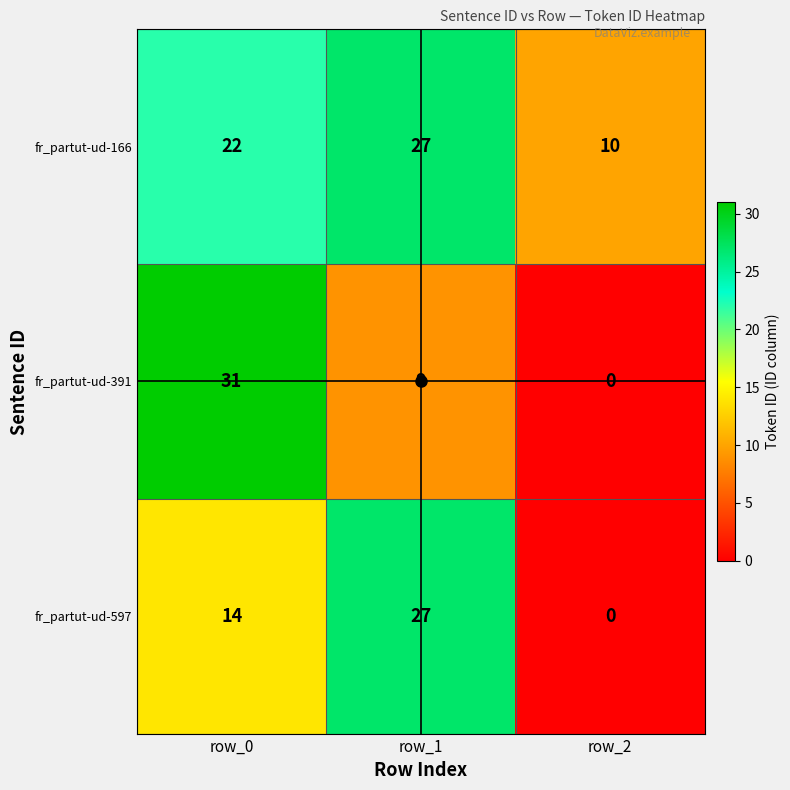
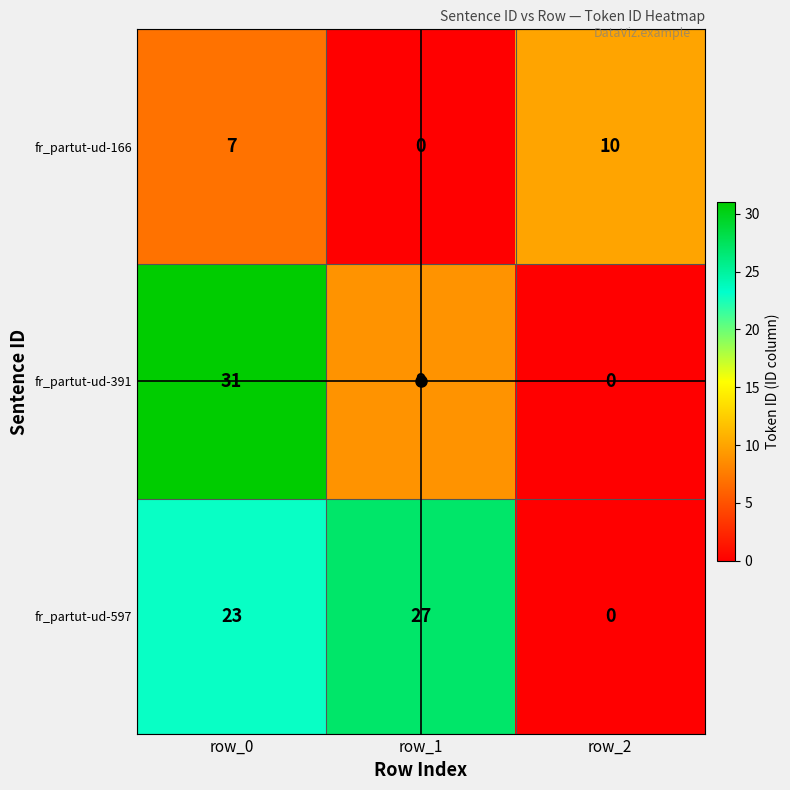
fr_partut-ud-166, row_0: 22 -> 7
fr_partut-ud-166, row_1: 27 -> 0
fr_partut-ud-597, row_0: 14 -> 23
